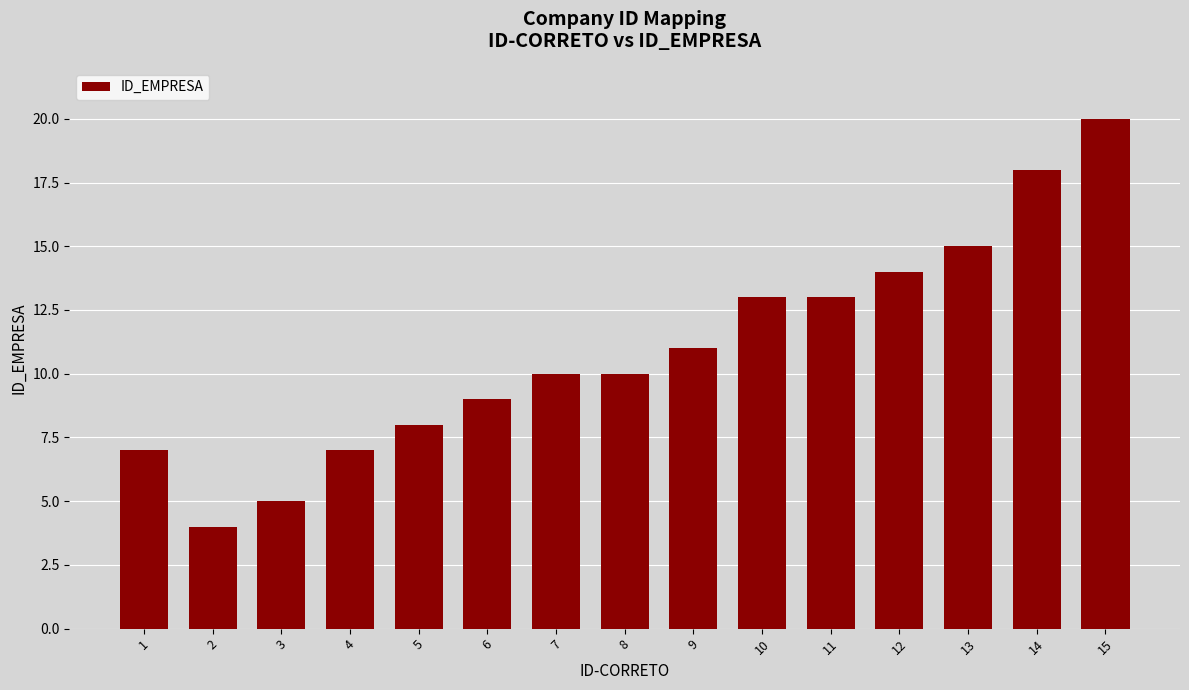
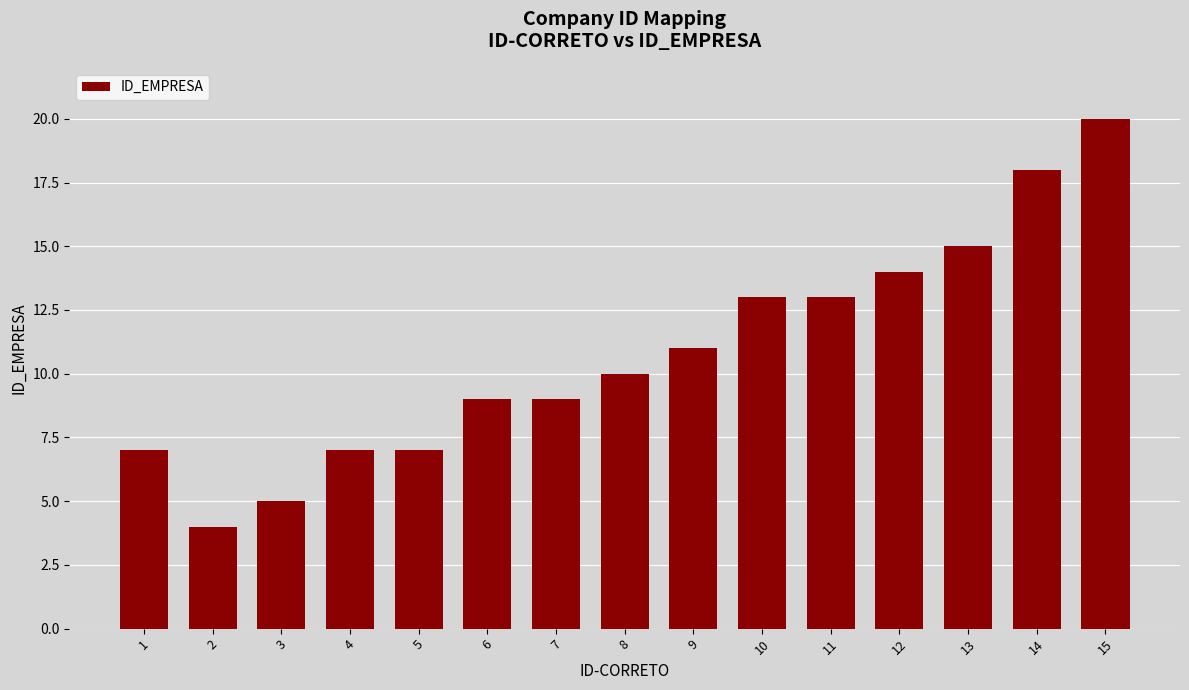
5: 8 -> 7
7: 10 -> 9
